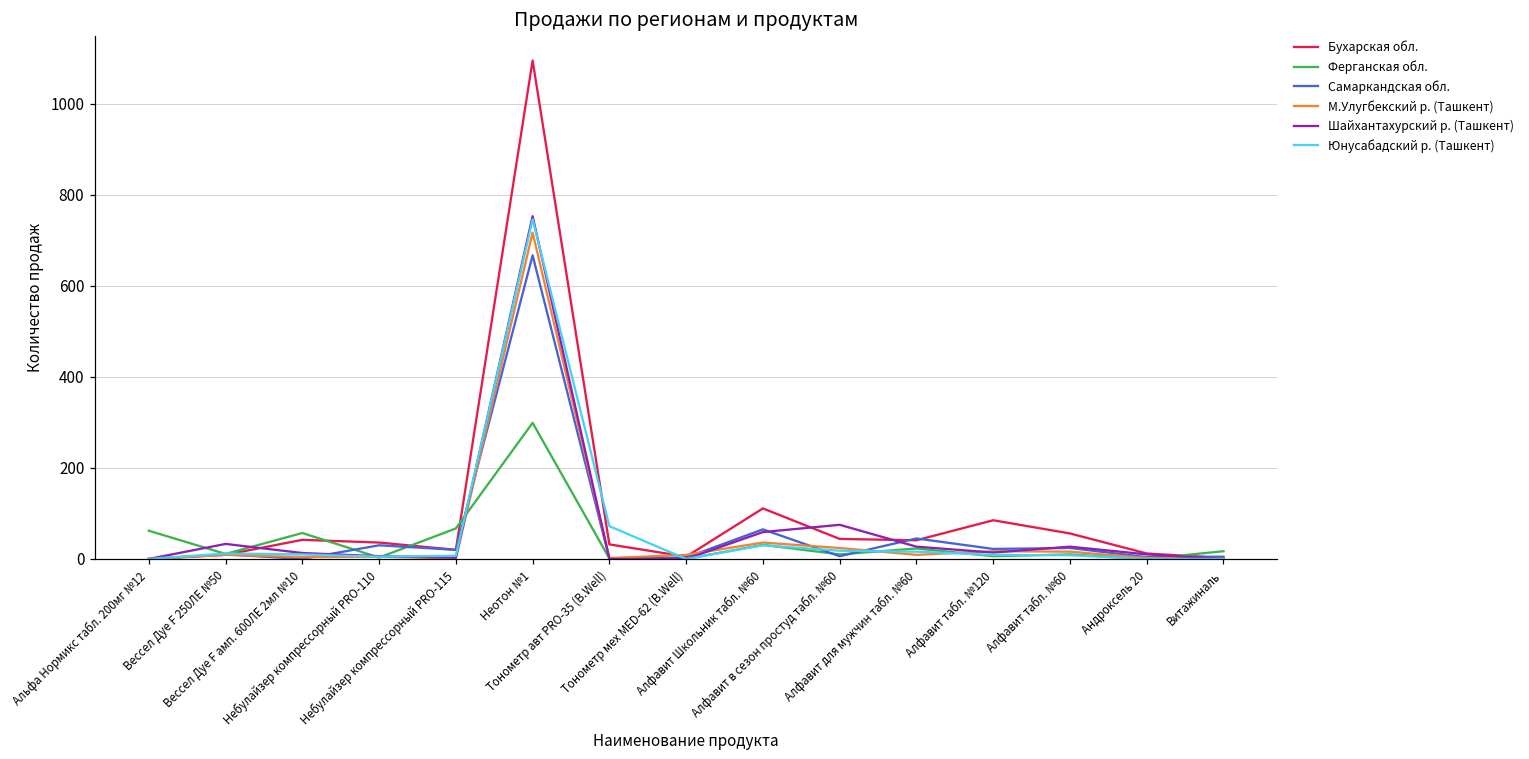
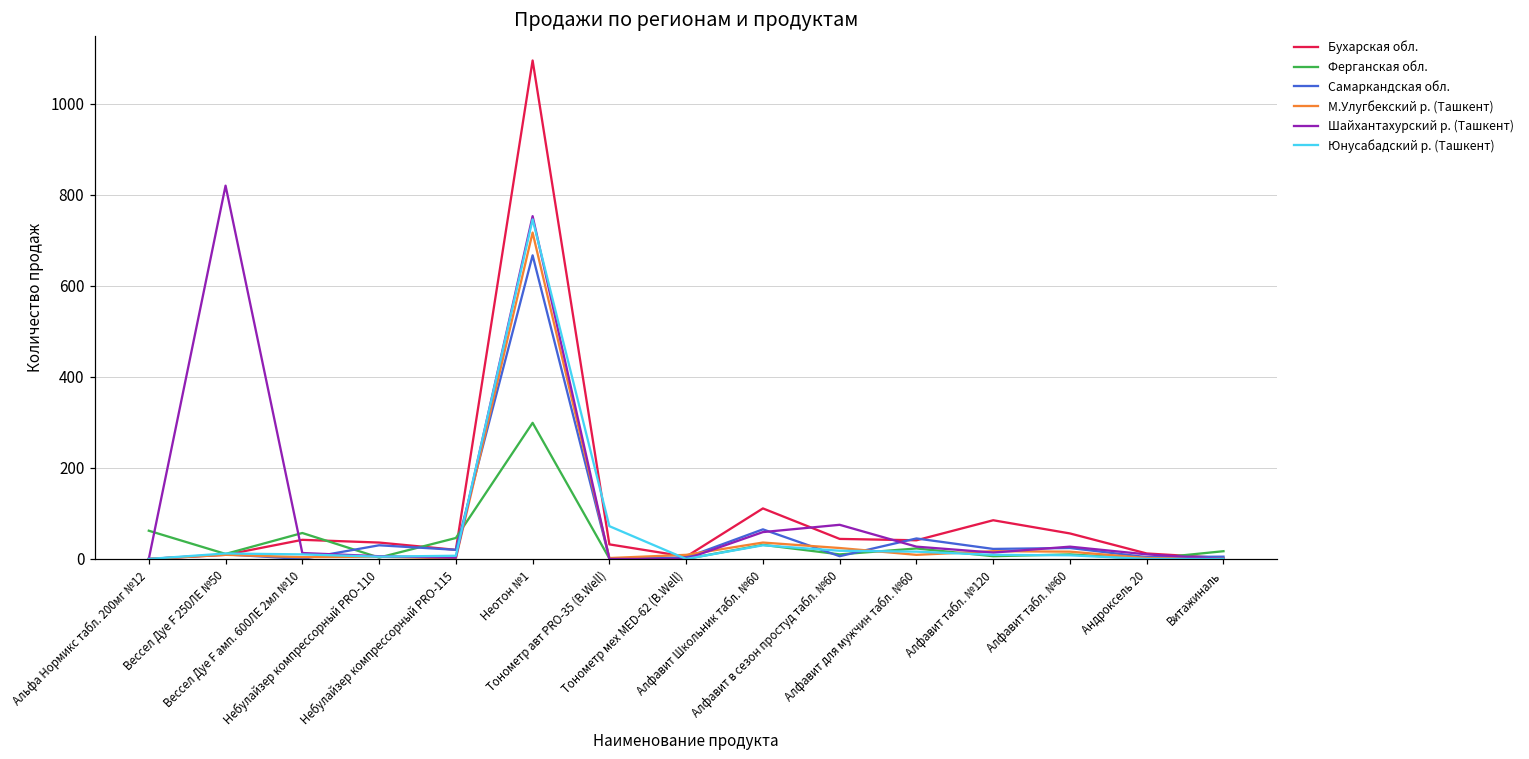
Шайхантахурский р. (Ташкент), Вессел Дуе F 250ЛЕ №50: 30 -> 820
Ферганская обл., Небулайзер компрессорный PRO-115: 70 -> 50
